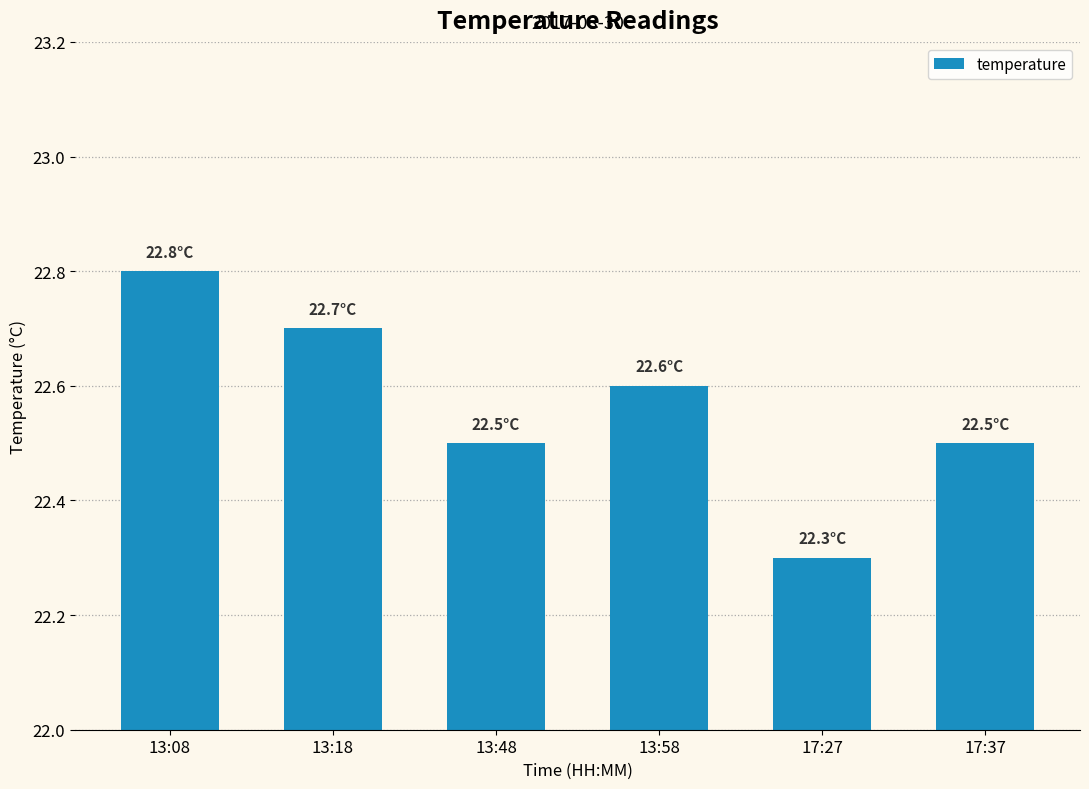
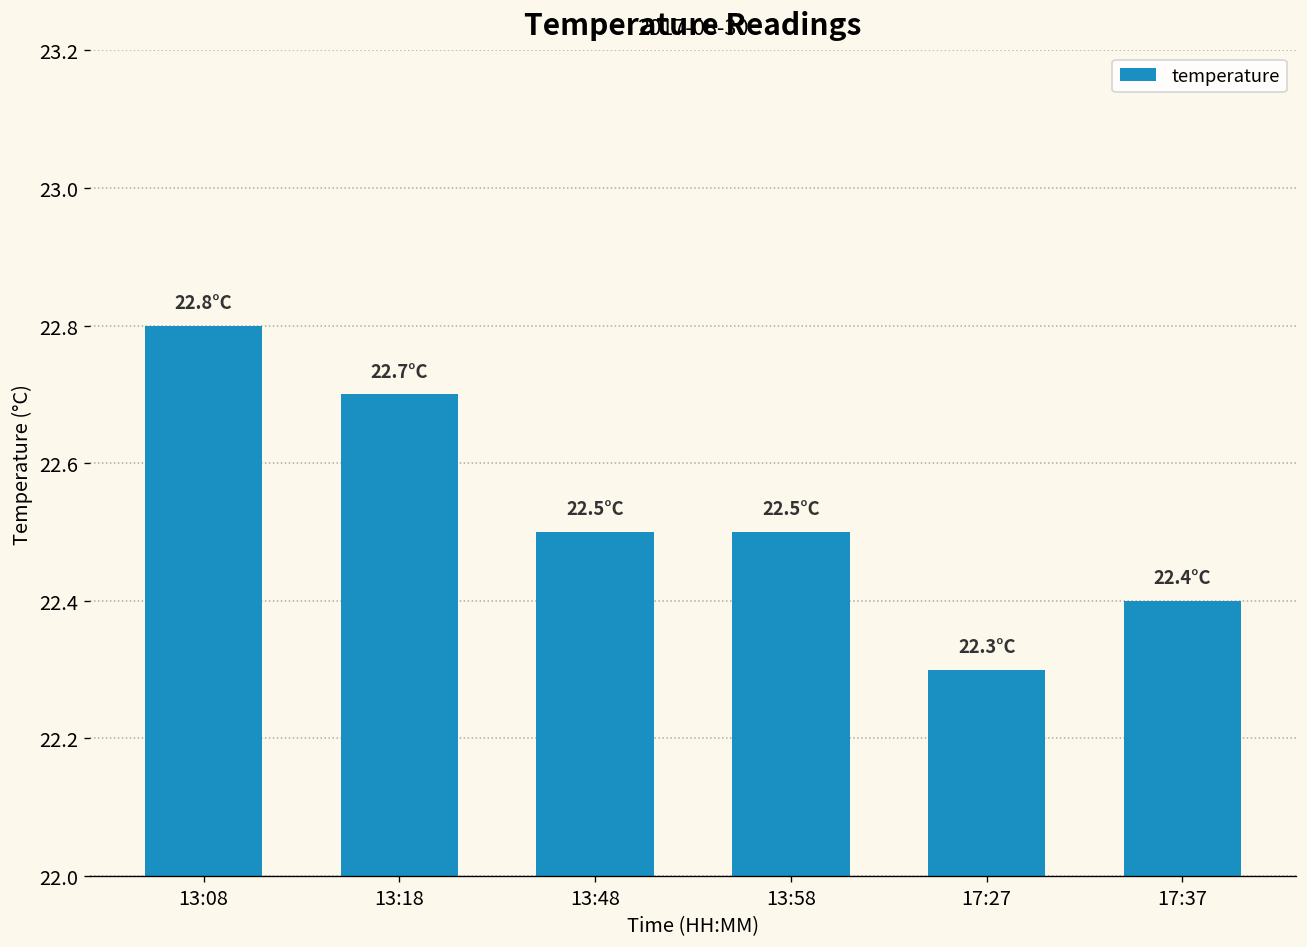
13:58: 22.6°C -> 22.5°C
17:37: 22.5°C -> 22.4°C
